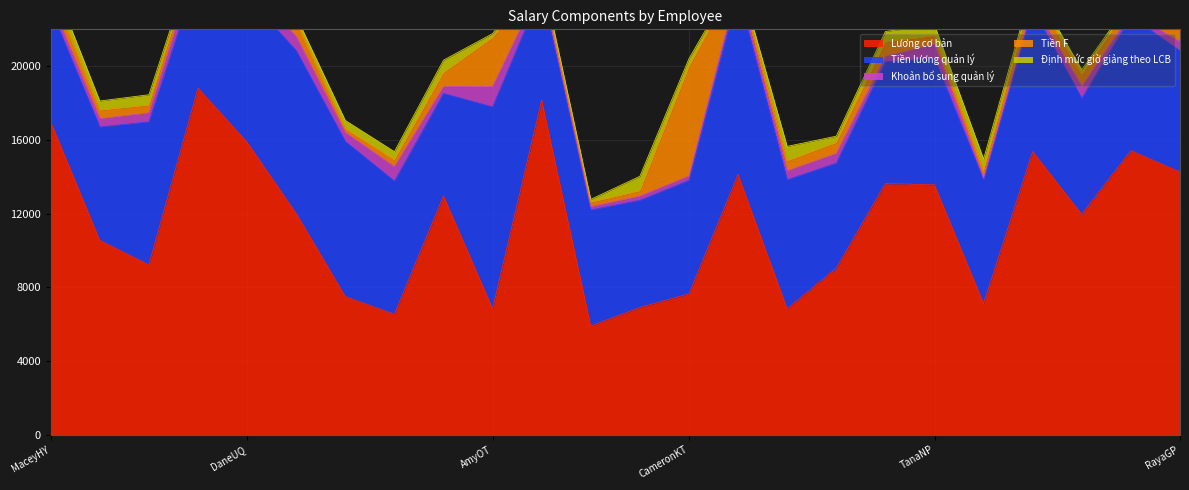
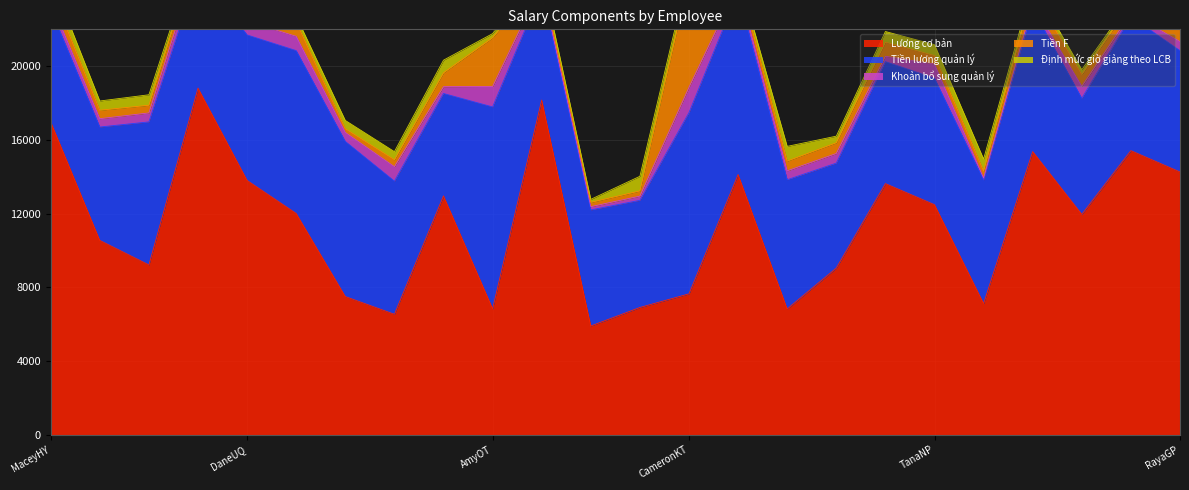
Lương cơ bản, DaneUQ: 15900 -> 13800
Tiền lương quản lý, CameronKT: 6200 -> 9800
Khoản bổ sung quản lý, CameronKT: 200 -> 1400
Lương cơ bản, TanaNP: 13600 -> 12500
